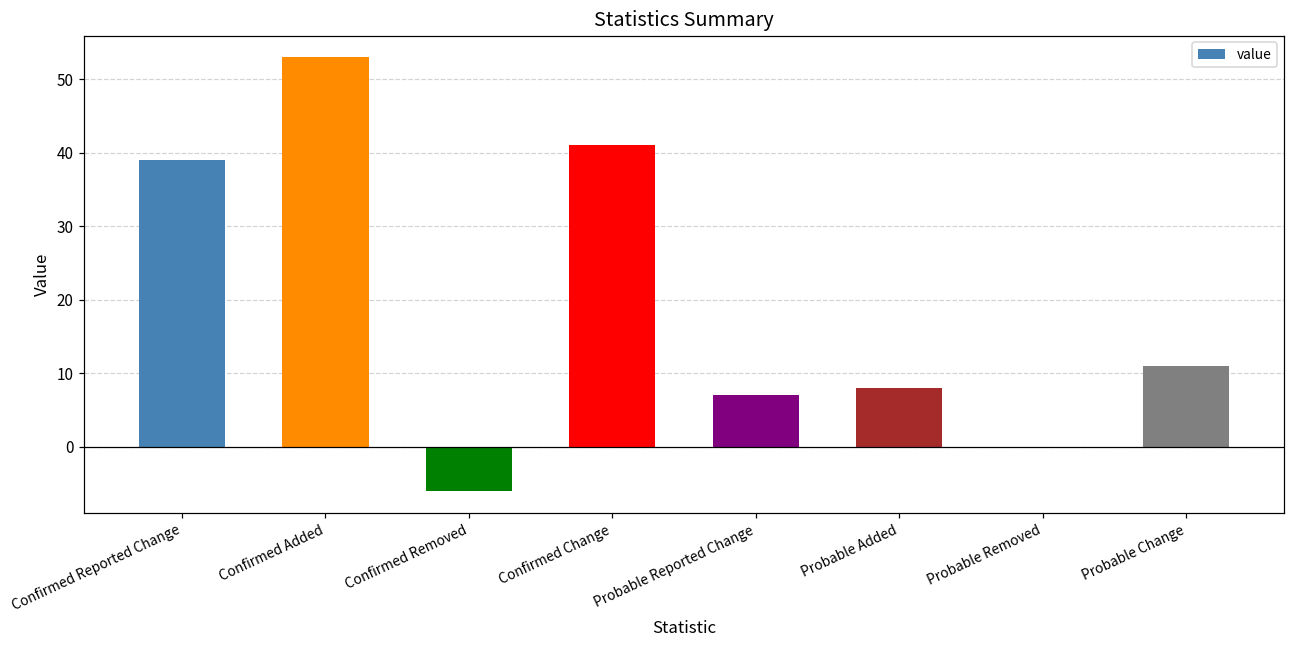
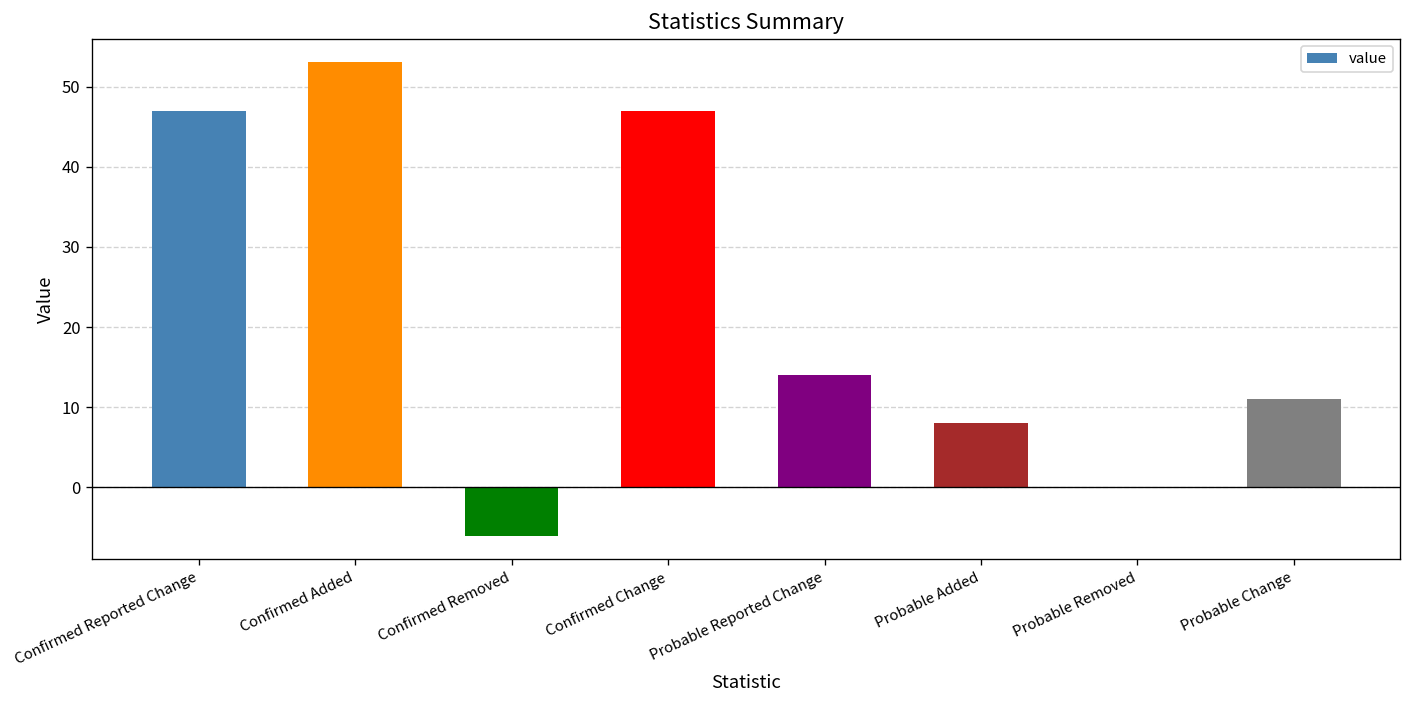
Confirmed Reported Change: 39 -> 47
Confirmed Change: 41 -> 47
Probable Reported Change: 7 -> 14
